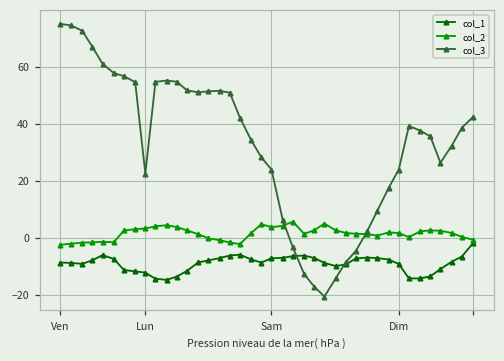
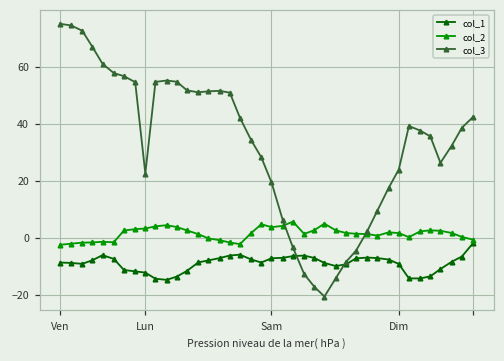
col_3, Sam: 24 -> 19
